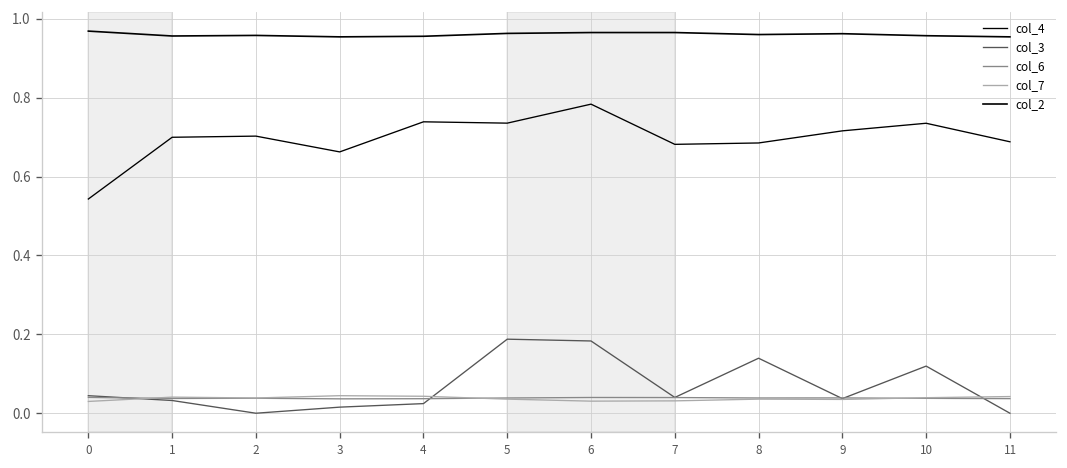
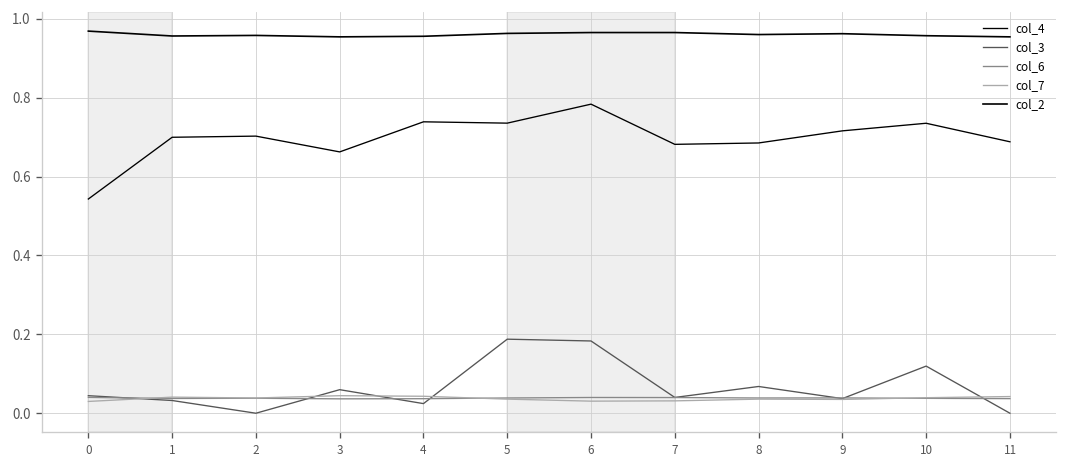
col_3, 3: 0.02 -> 0.06
col_3, 8: 0.14 -> 0.07
